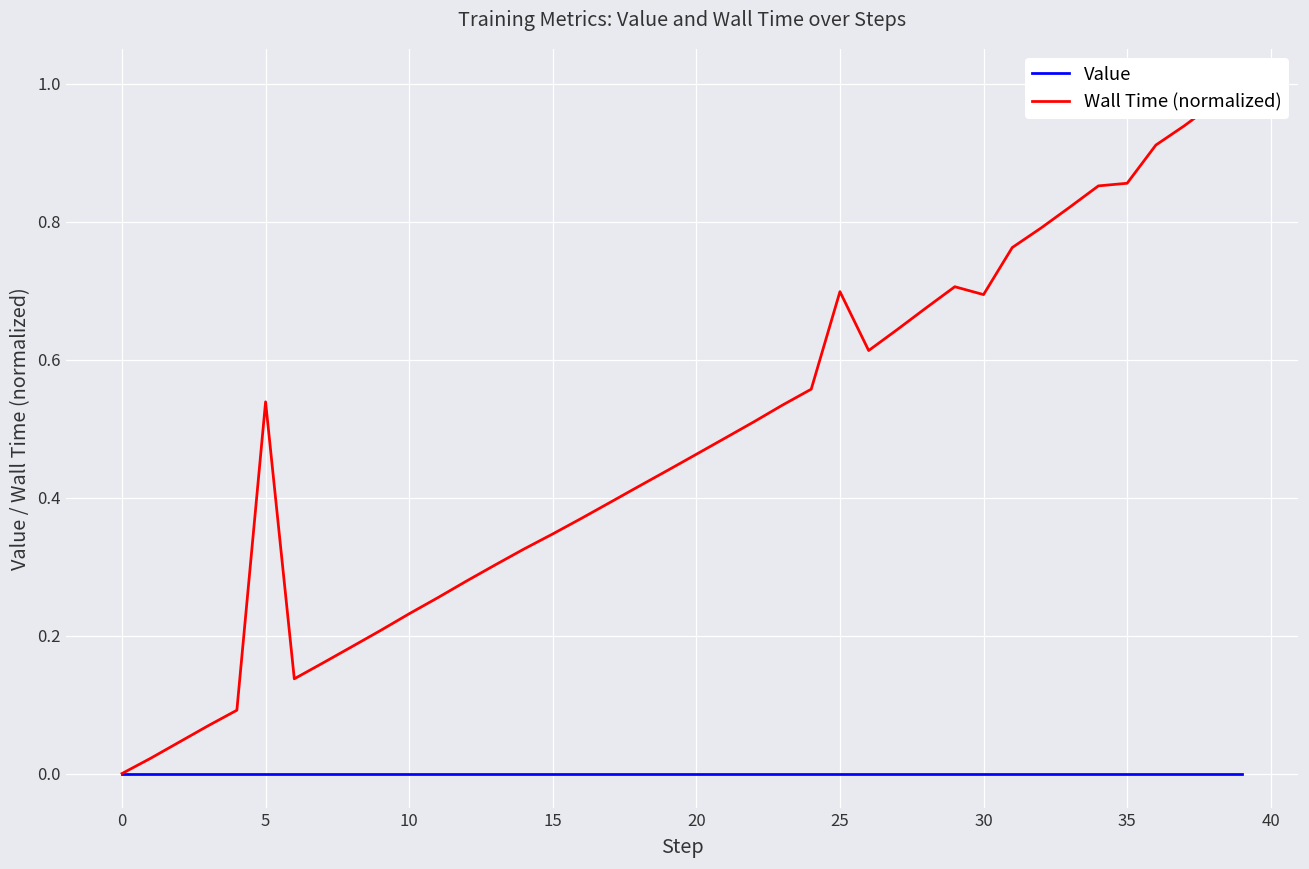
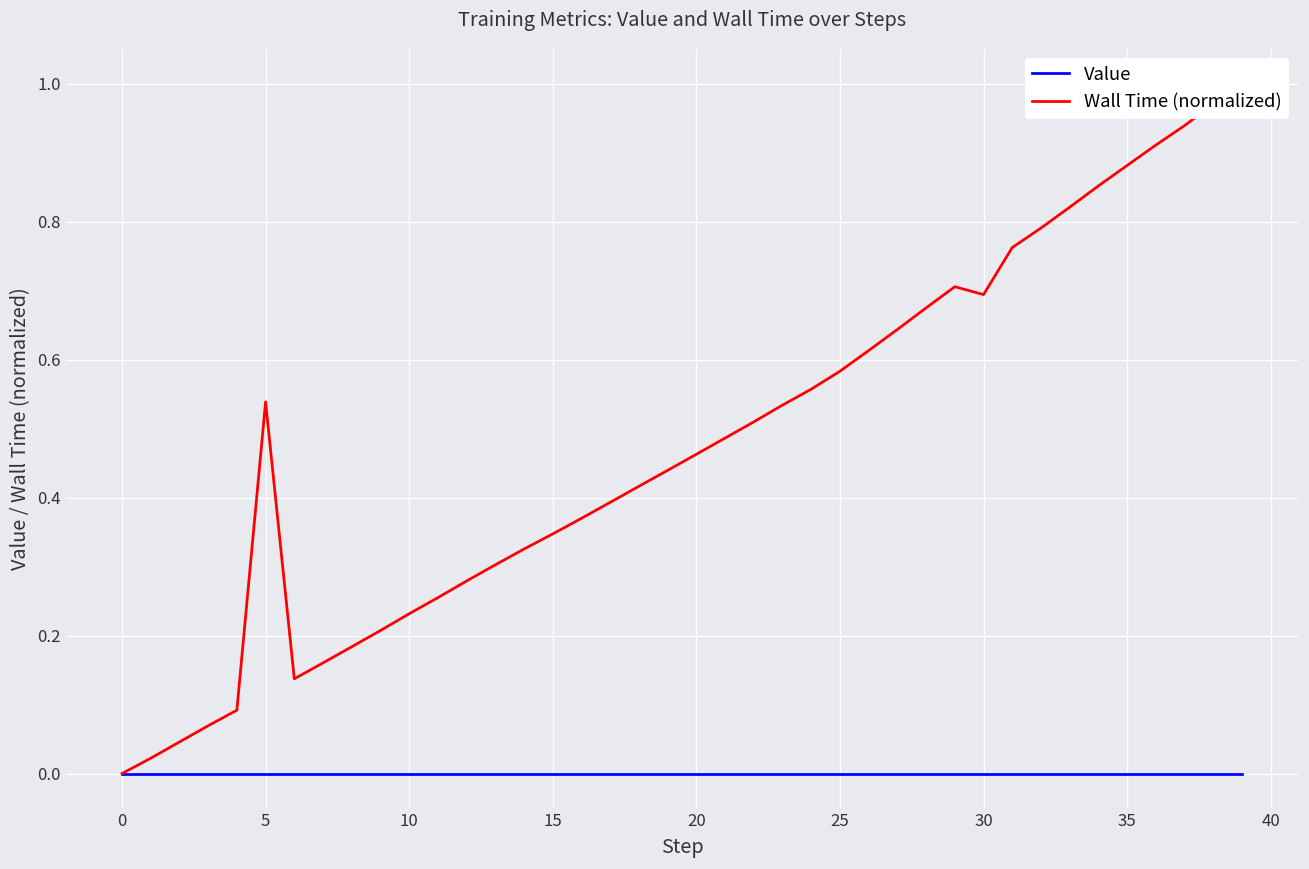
Wall Time (normalized), 25: 0.70 -> 0.58
Wall Time (normalized), 35: 0.86 -> 0.88
